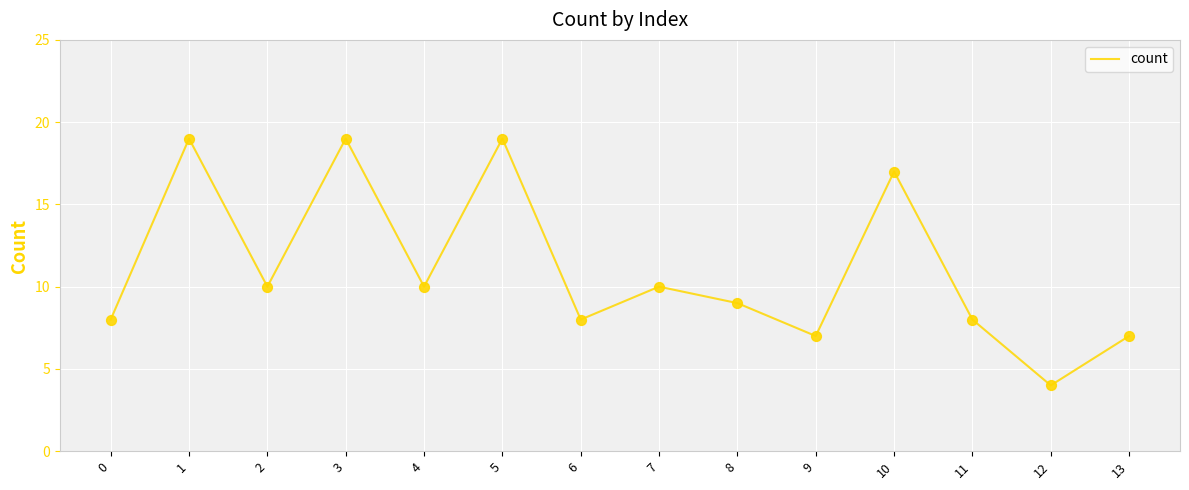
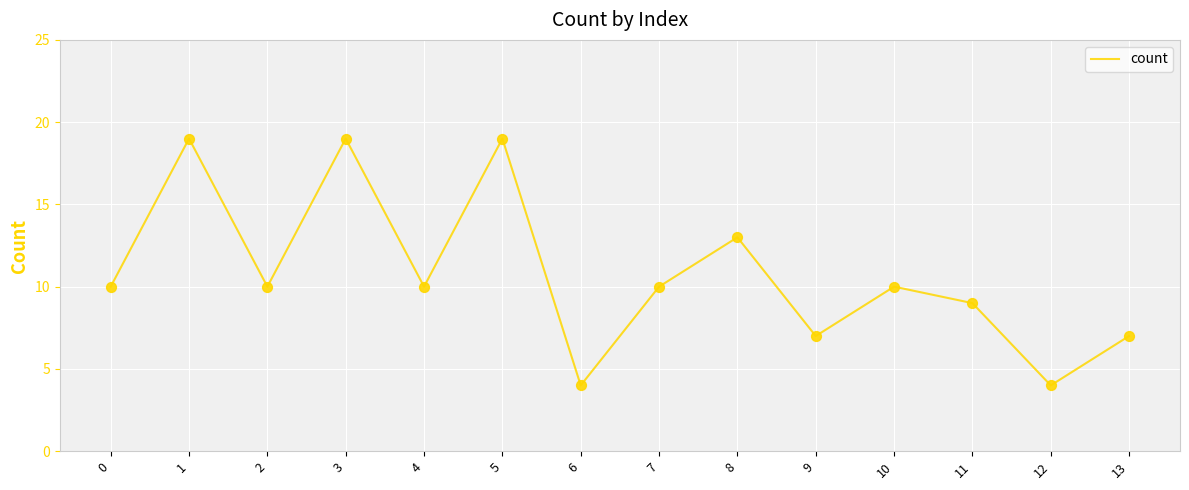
0: 8 -> 10
6: 8 -> 4
8: 9 -> 13
10: 17 -> 10
11: 8 -> 9
